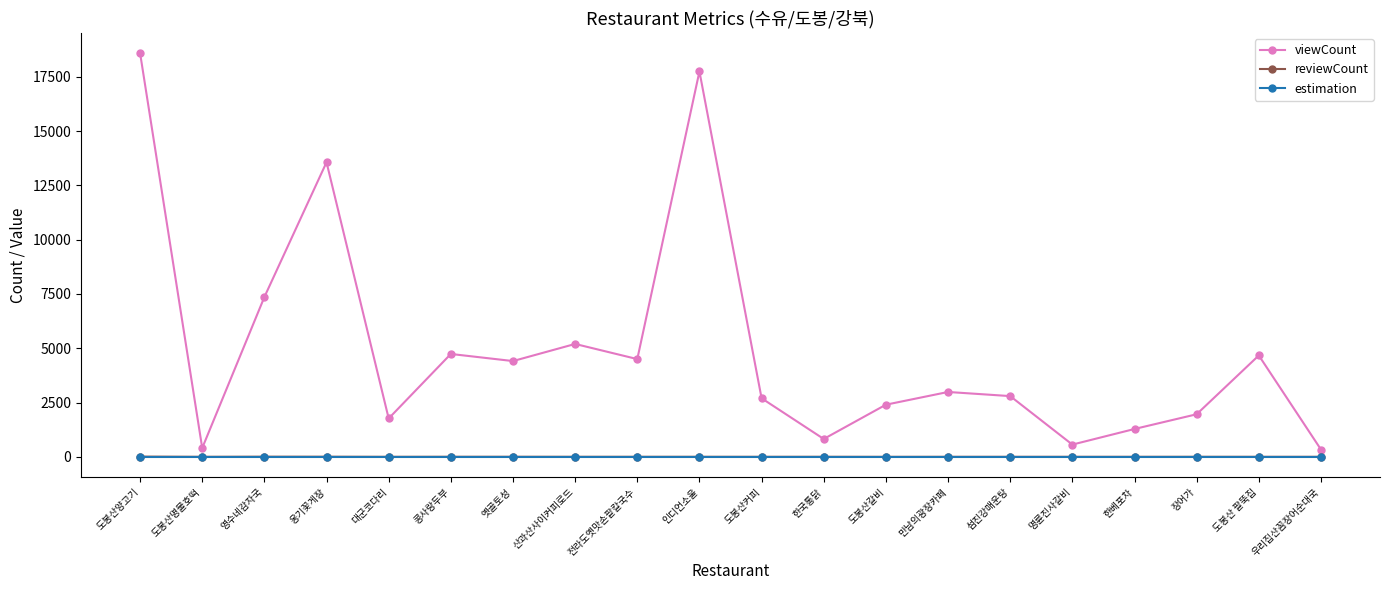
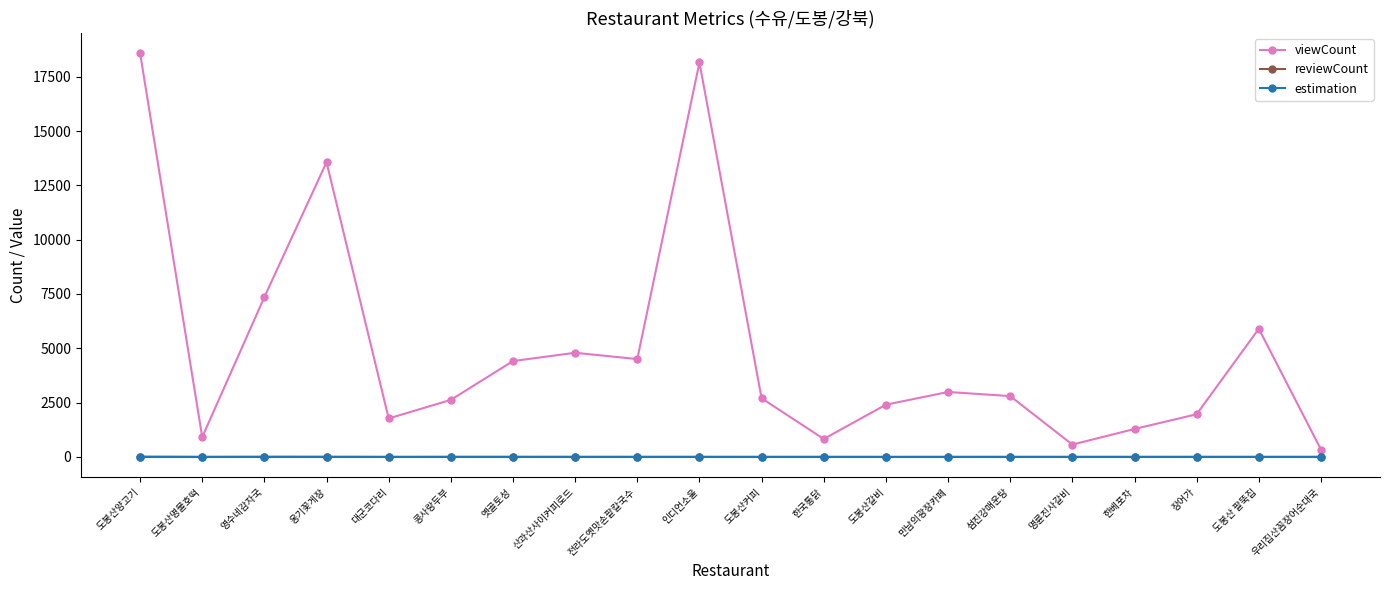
viewCount, 도봉산명물호떡: 400 -> 900
viewCount, 콩사랑두부: 4700 -> 2600
viewCount, 산과산사이커피로드: 5200 -> 4800
viewCount, 인디언소울: 17700 -> 18200
viewCount, 도봉산 팔뚝집: 4700 -> 5900
